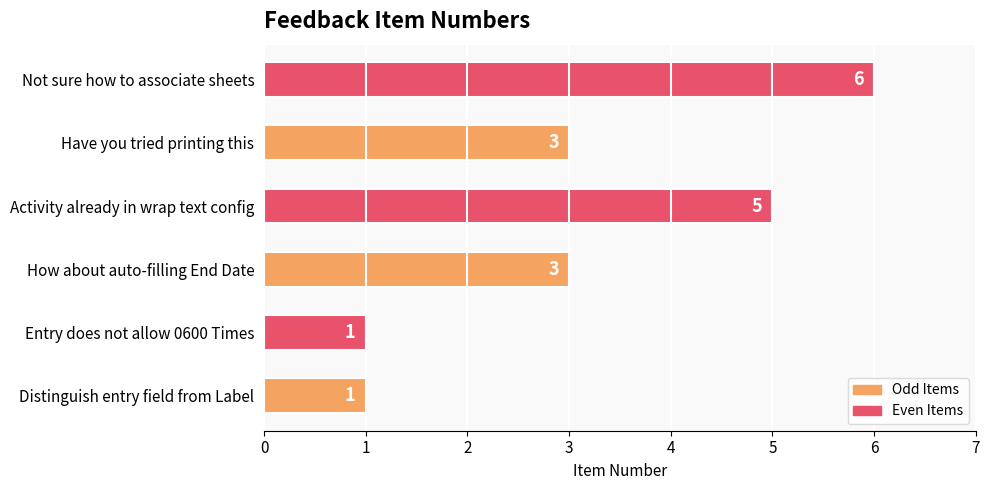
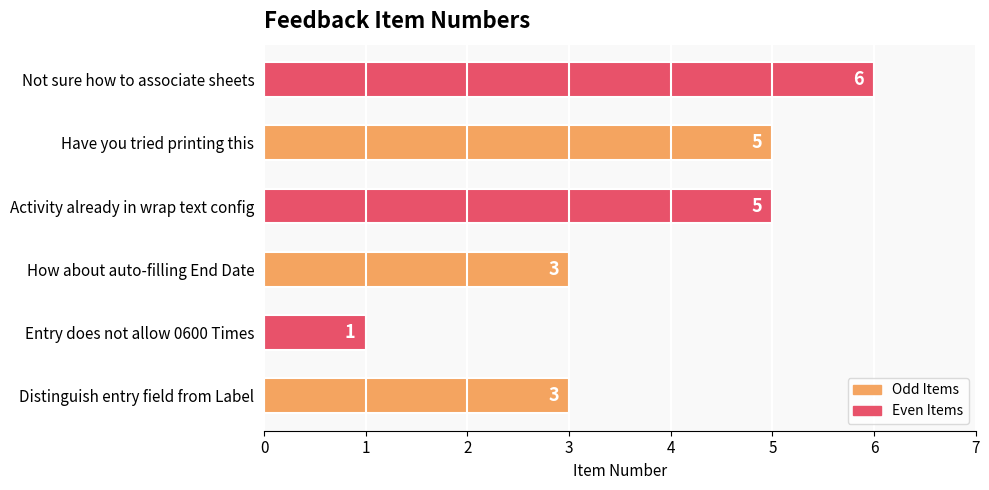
Have you tried printing this: 3 -> 5
Distinguish entry field from Label: 1 -> 3
